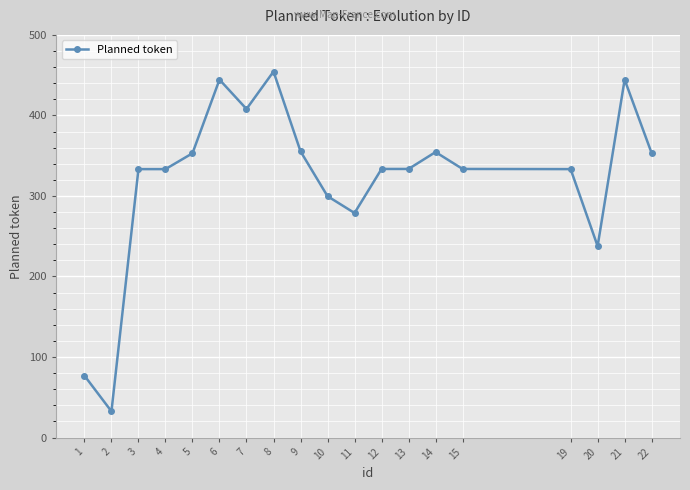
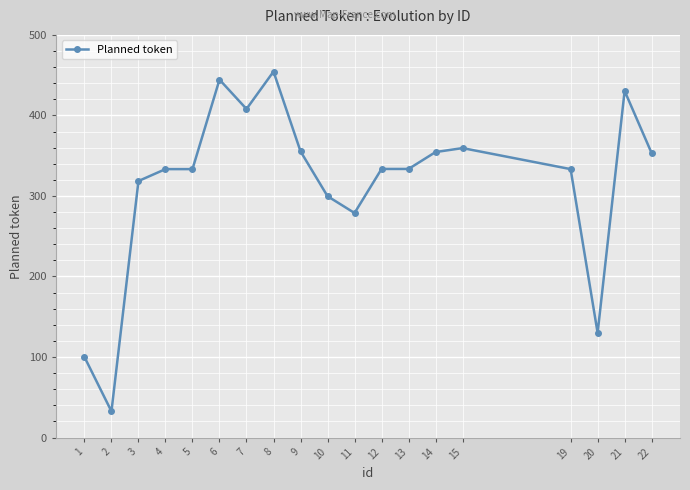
1: 80 -> 100
3: 330 -> 320
5: 350 -> 330
15: 330 -> 360
20: 240 -> 130
21: 440 -> 430
